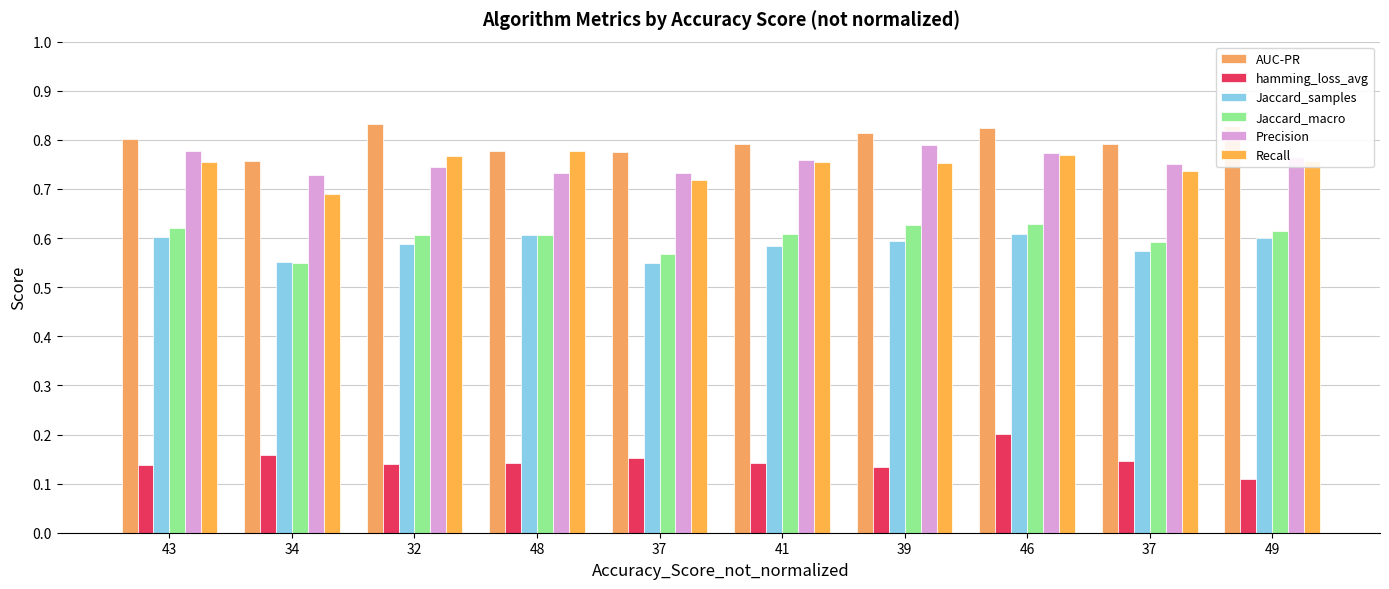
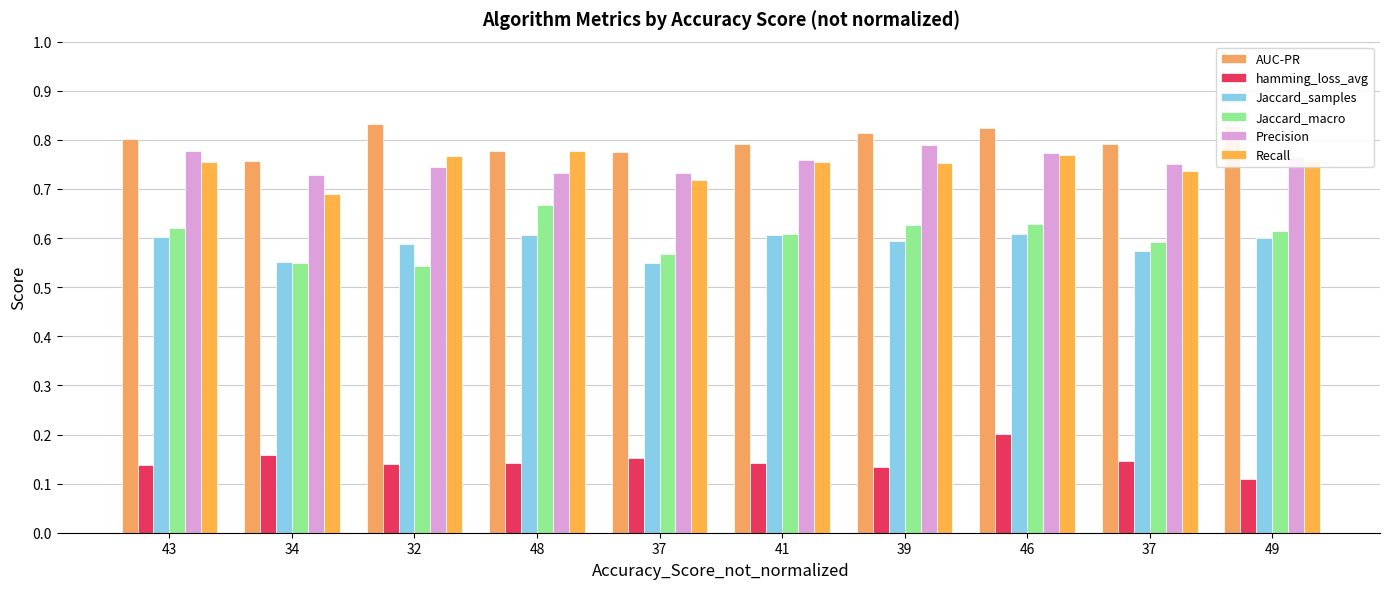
Jaccard_macro, 32: 0.61 -> 0.54
Jaccard_macro, 48: 0.61 -> 0.67
Jaccard_samples, 41: 0.58 -> 0.61
